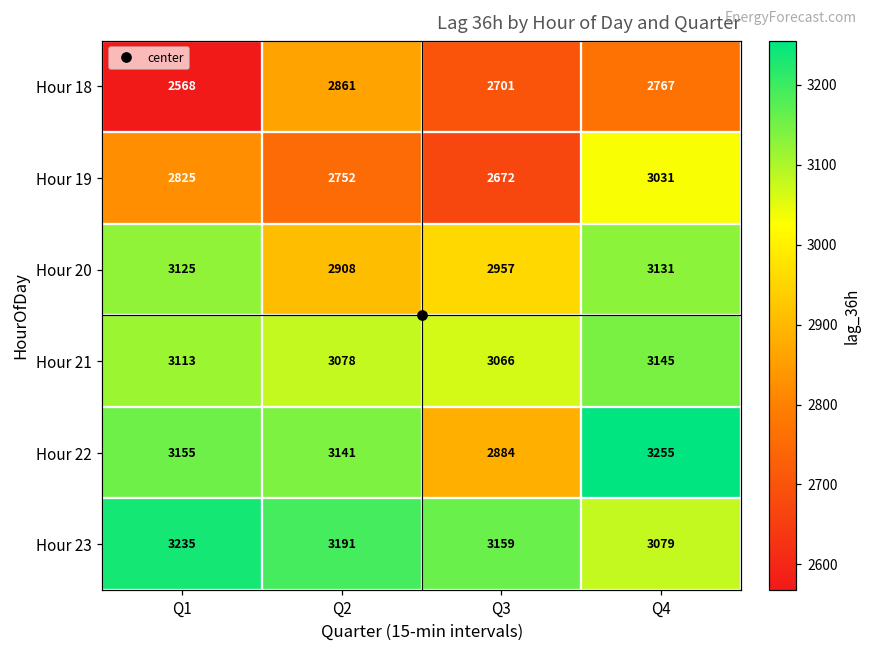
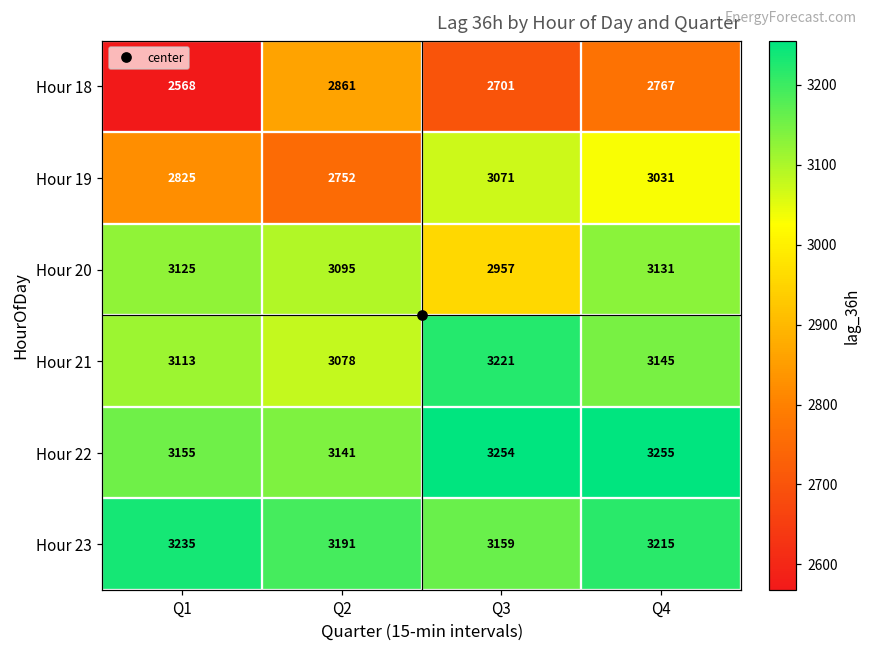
Hour 19, Q3: 2672 -> 3071
Hour 20, Q2: 2908 -> 3095
Hour 21, Q3: 3066 -> 3221
Hour 22, Q3: 2884 -> 3254
Hour 23, Q4: 3079 -> 3215
